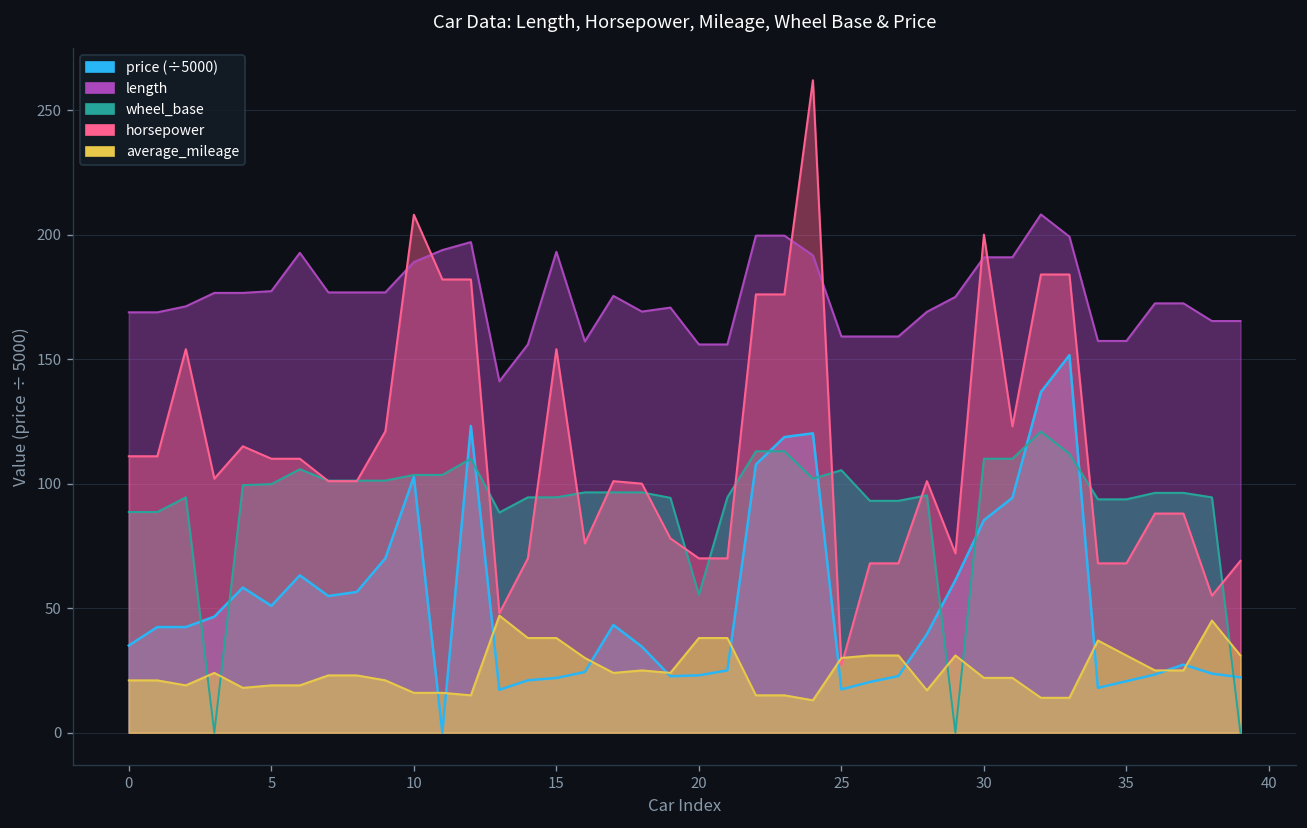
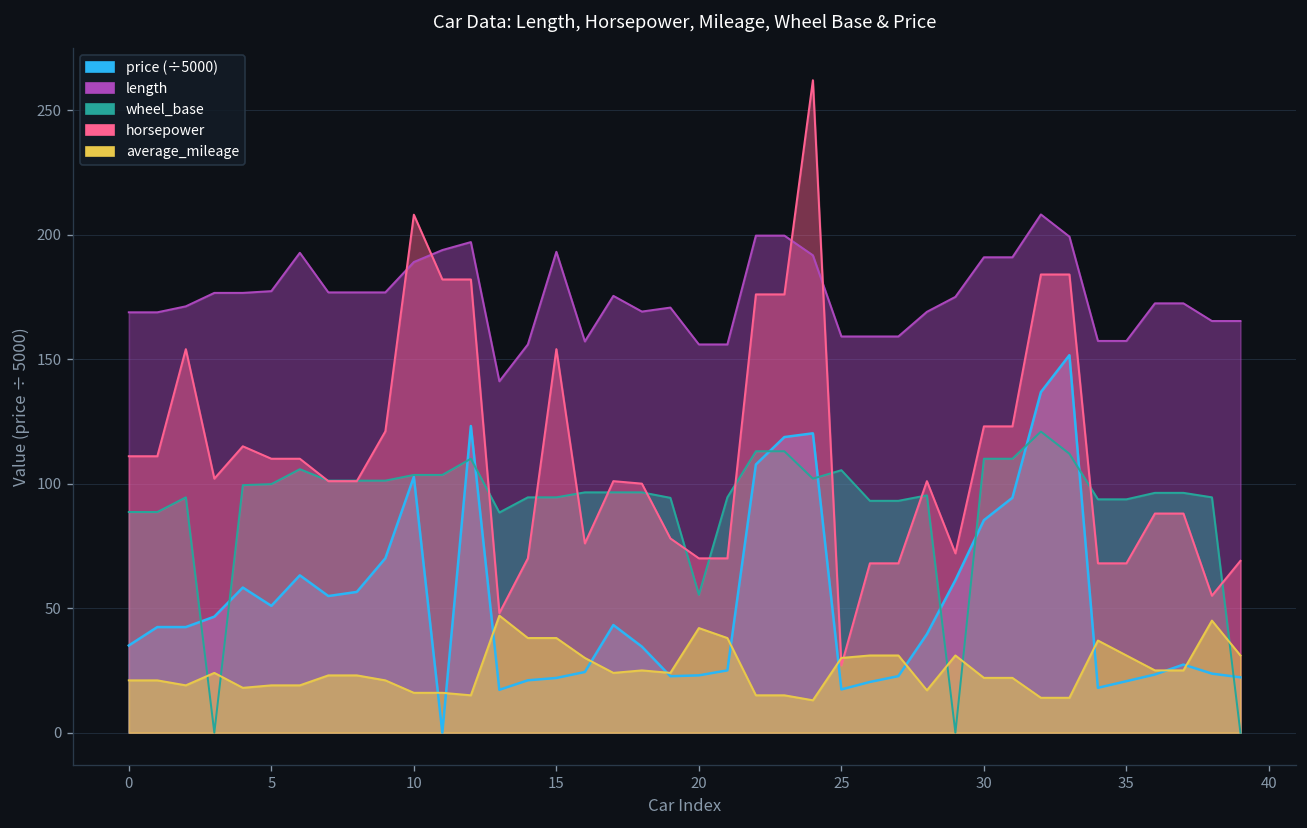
average_mileage, 20: 38 -> 42
horsepower, 30: 200 -> 123
